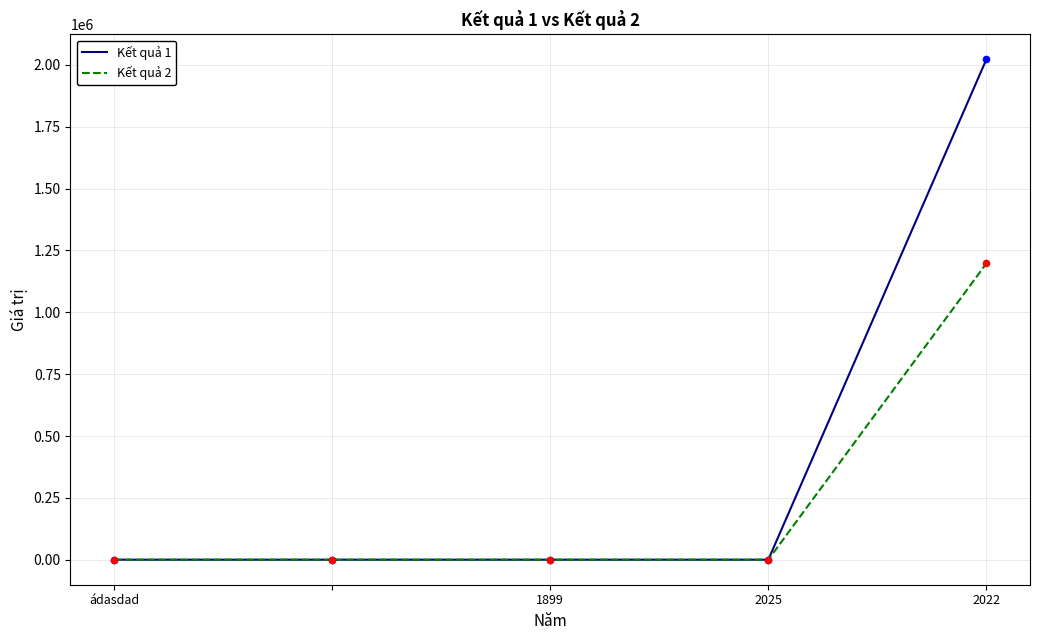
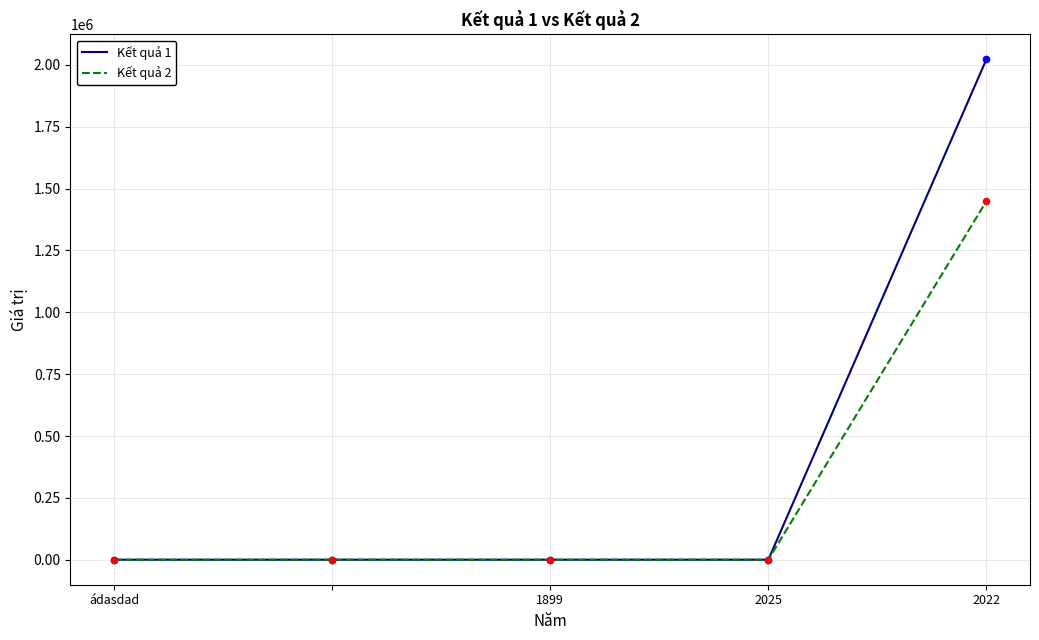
Kết quả 2, 2022: 1200000 -> 1450000
